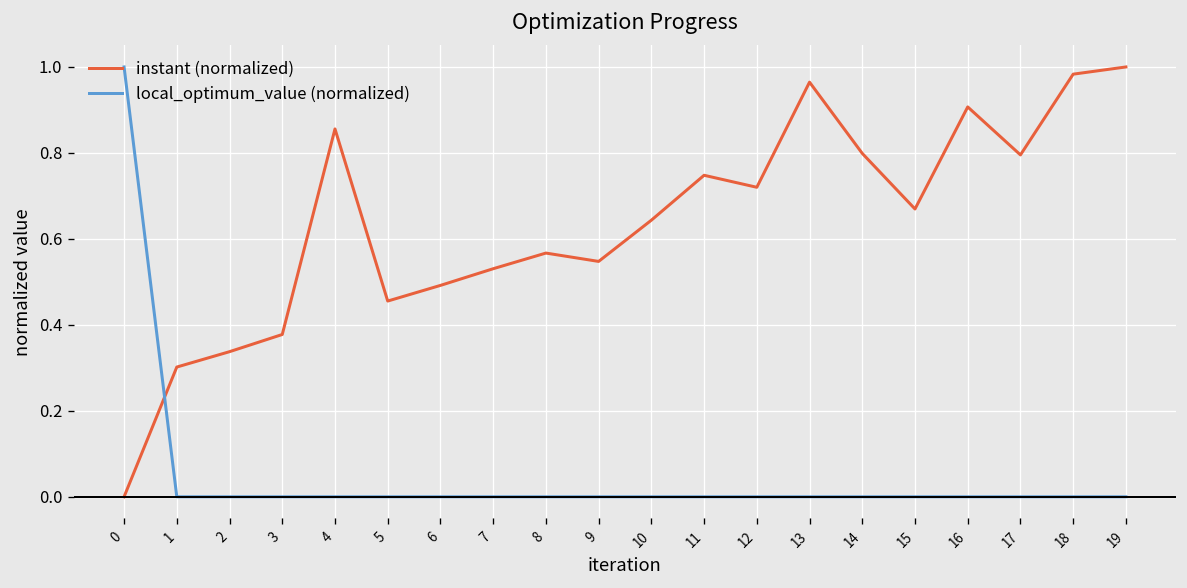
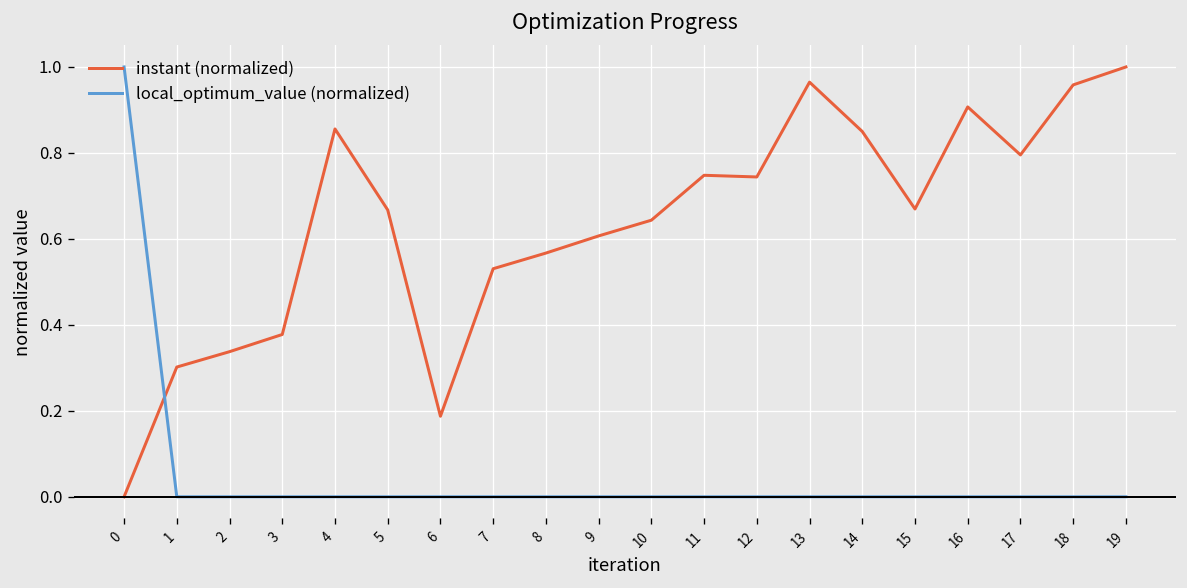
instant (normalized), 5: 0.46 -> 0.67
instant (normalized), 6: 0.49 -> 0.19
instant (normalized), 9: 0.55 -> 0.61
instant (normalized), 12: 0.72 -> 0.74
instant (normalized), 14: 0.80 -> 0.85
instant (normalized), 18: 0.98 -> 0.96
